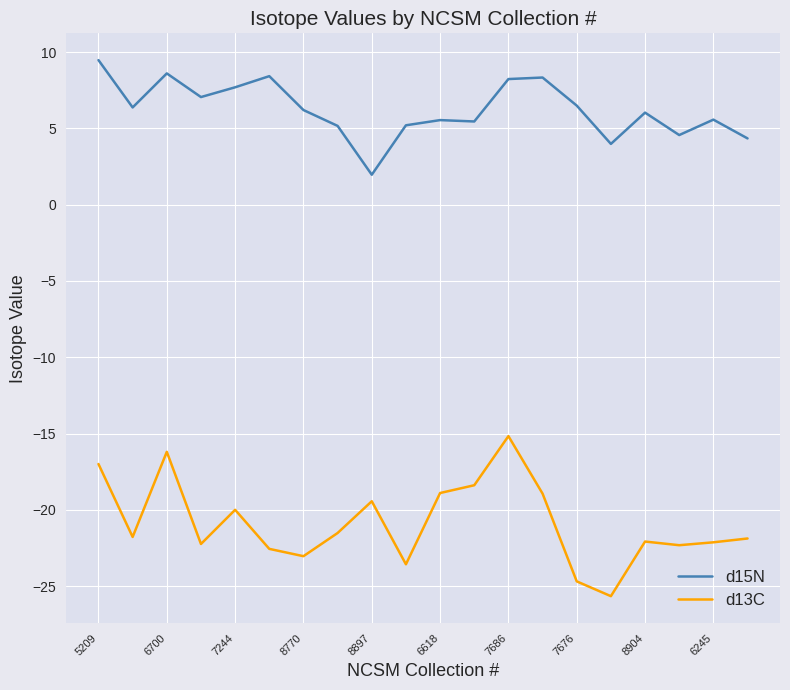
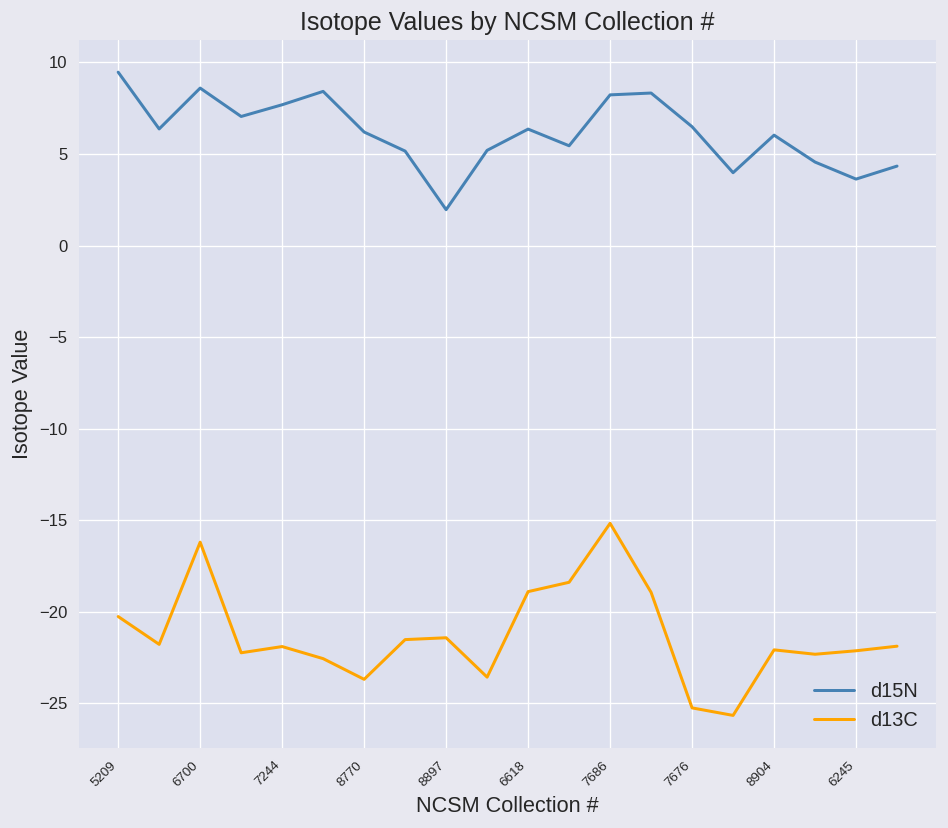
d13C, 5209: -17.0 -> -20.3
d13C, 7244: -20.0 -> -21.9
d13C, 8770: -23.0 -> -23.7
d13C, 8897: -19.4 -> -21.4
d15N, 6618: 5.5 -> 6.4
d13C, 7676: -24.7 -> -25.3
d15N, 6245: 5.6 -> 3.6
